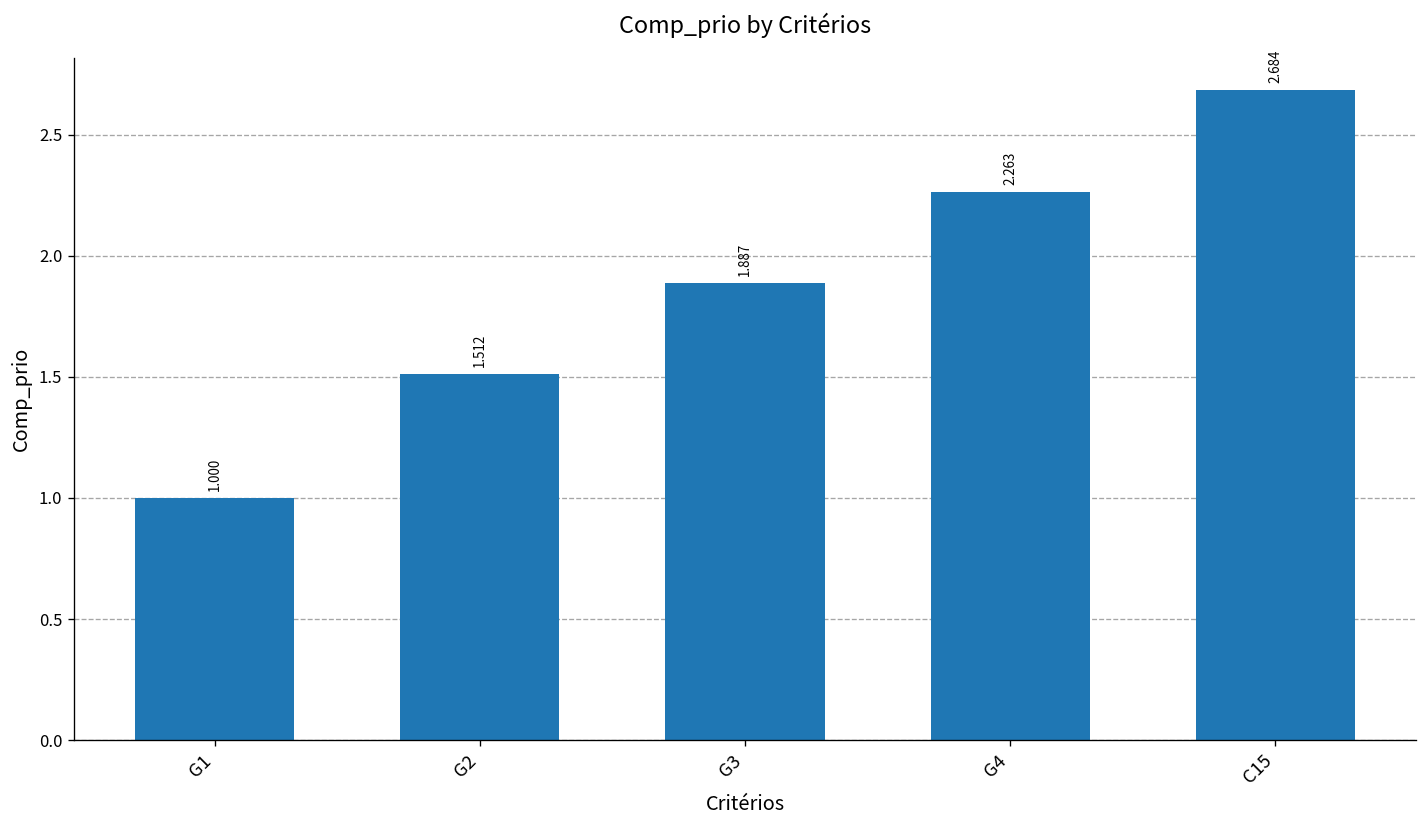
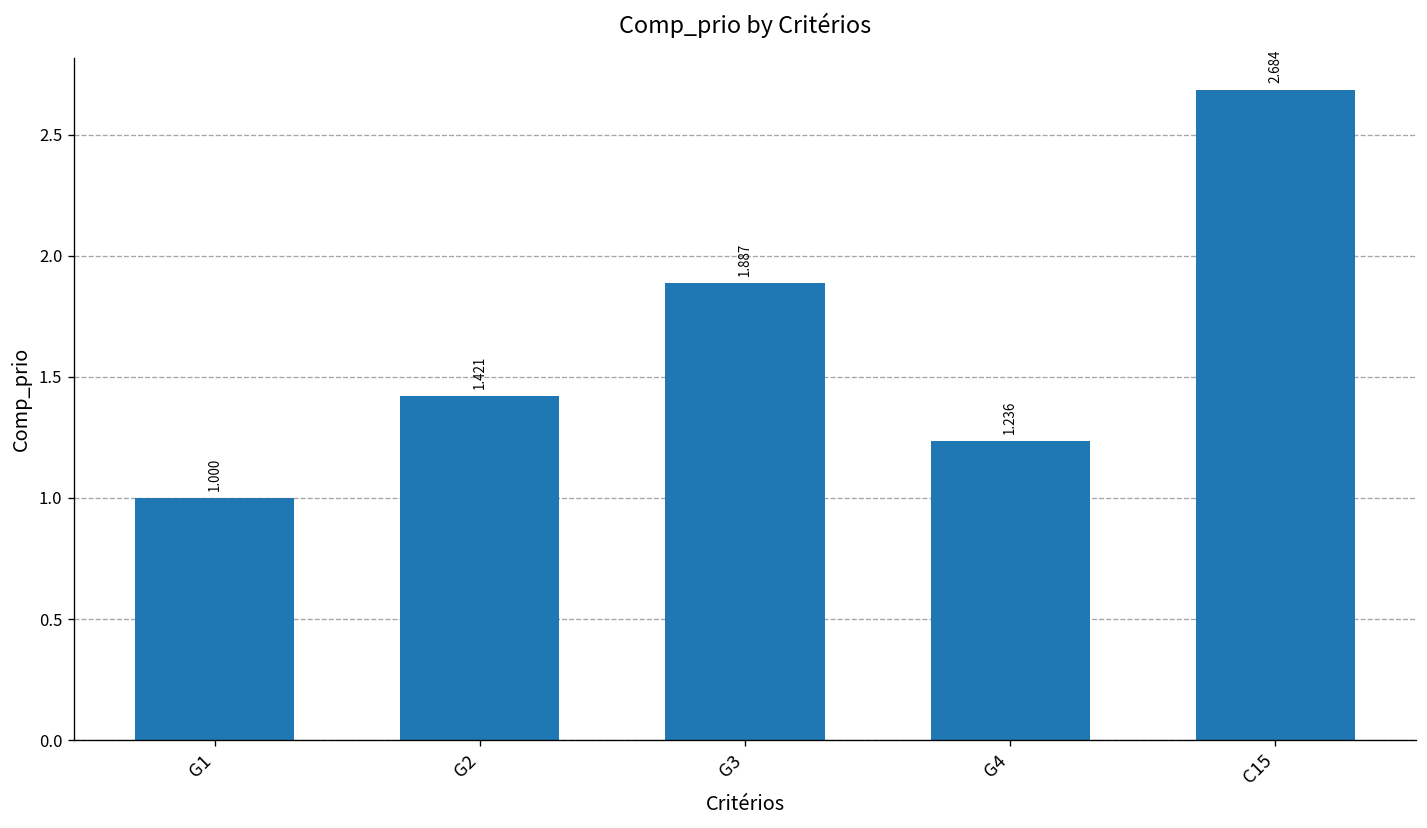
G2: 1.512 -> 1.421
G4: 2.263 -> 1.236
